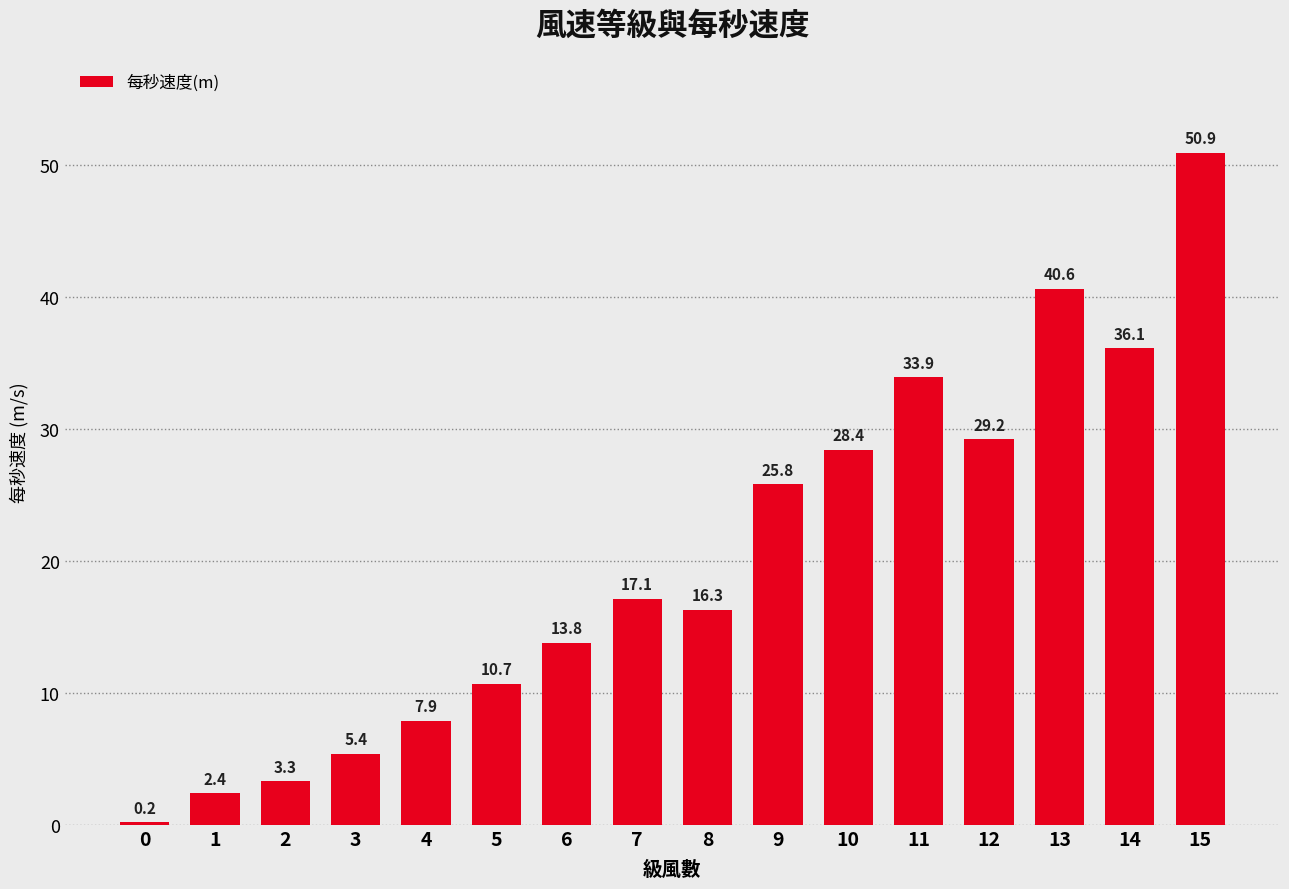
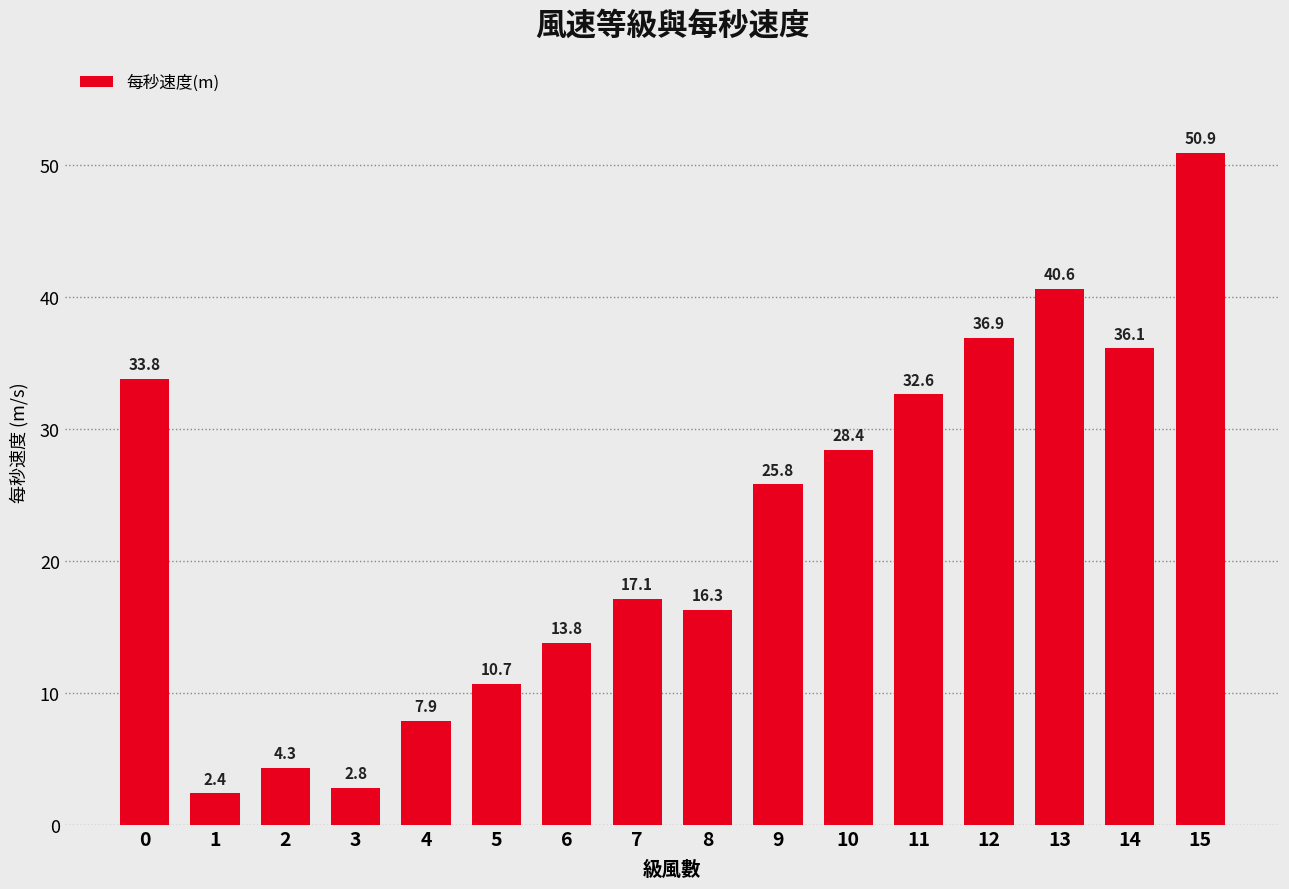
0: 0.2 -> 33.8
2: 3.3 -> 4.3
3: 5.4 -> 2.8
11: 33.9 -> 32.6
12: 29.2 -> 36.9
